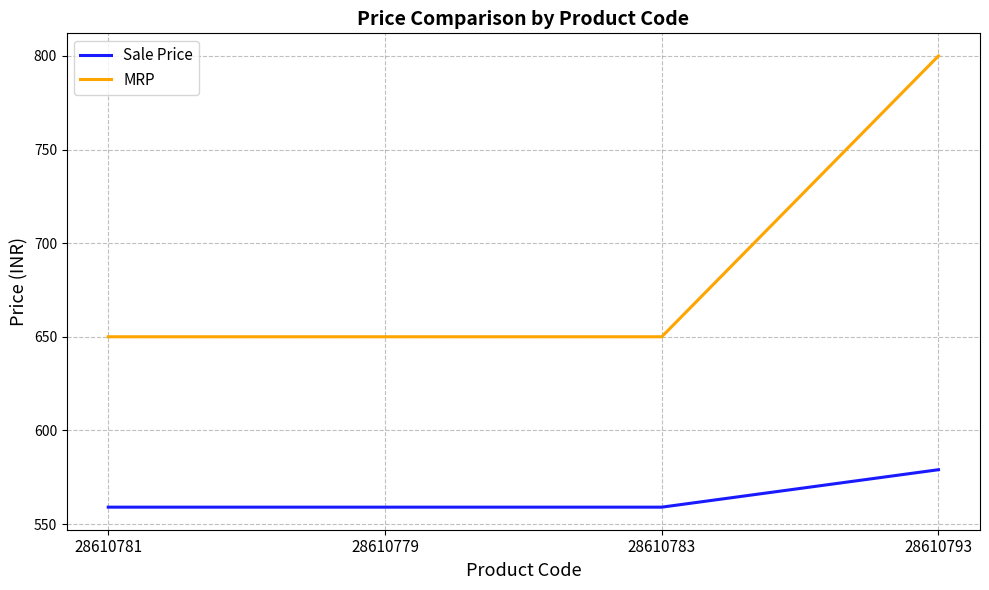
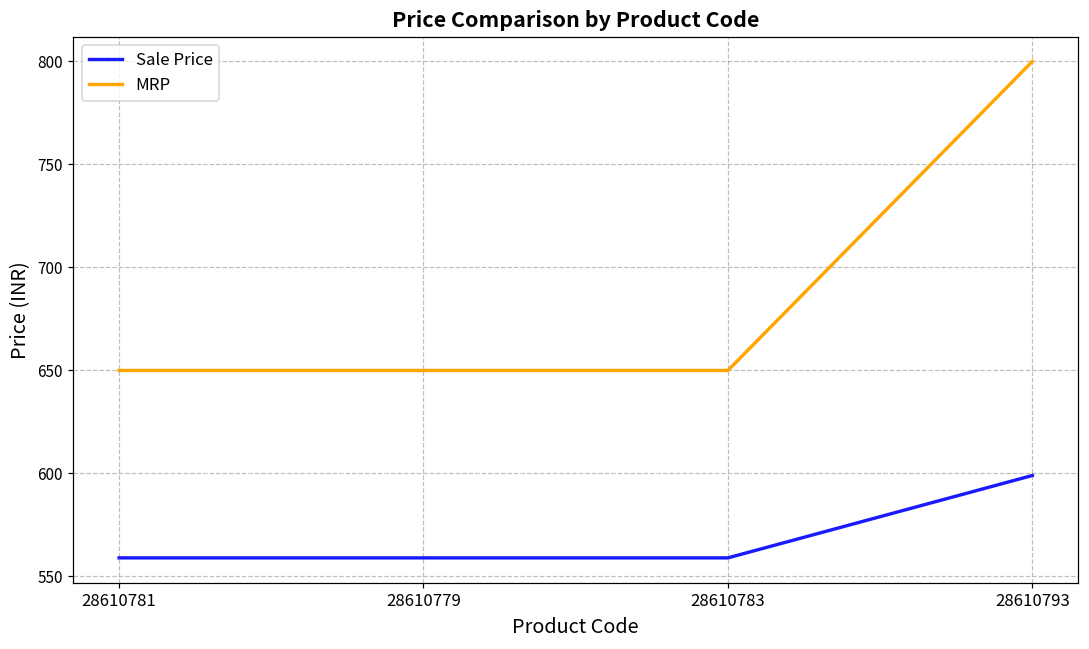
Sale Price, 28610793: 579 -> 599
